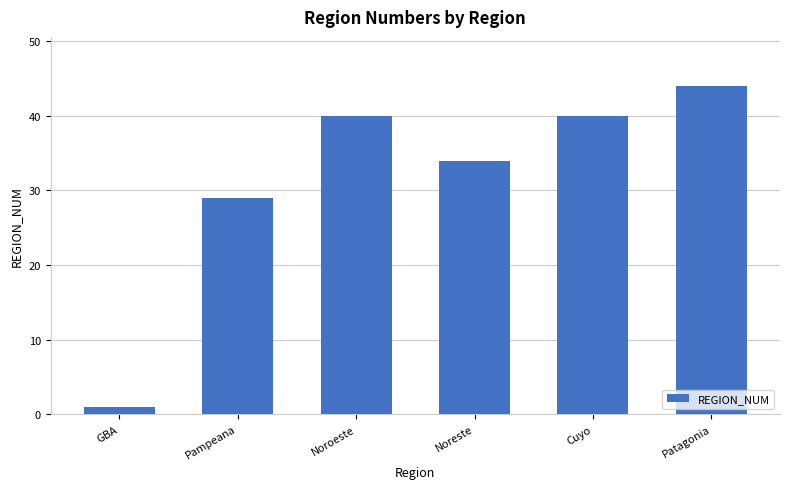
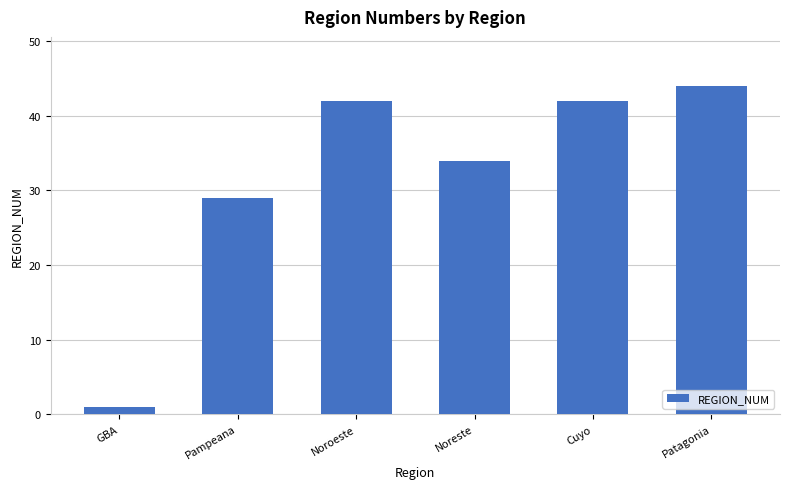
Noroeste: 40 -> 42
Cuyo: 40 -> 42
